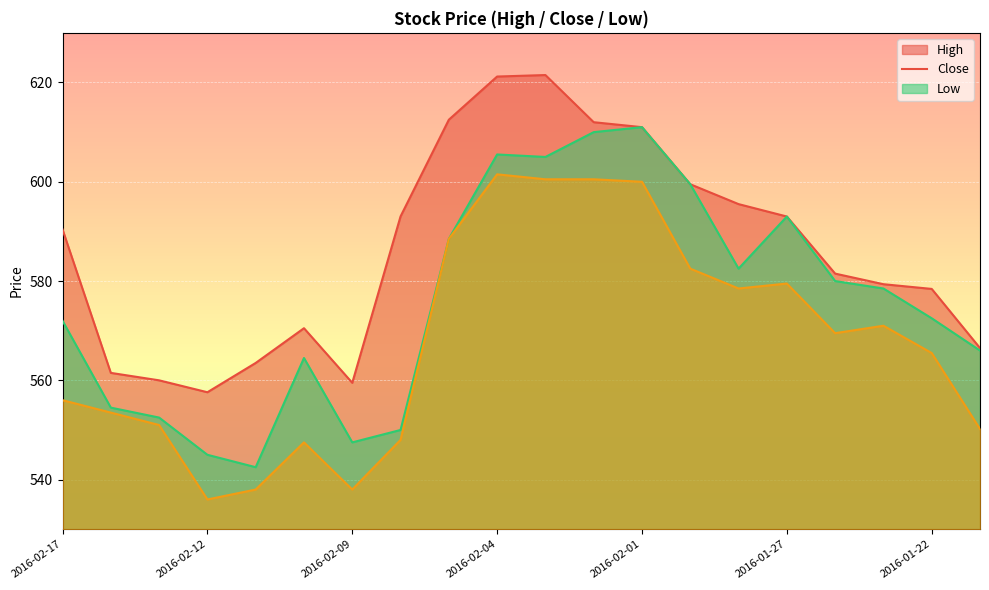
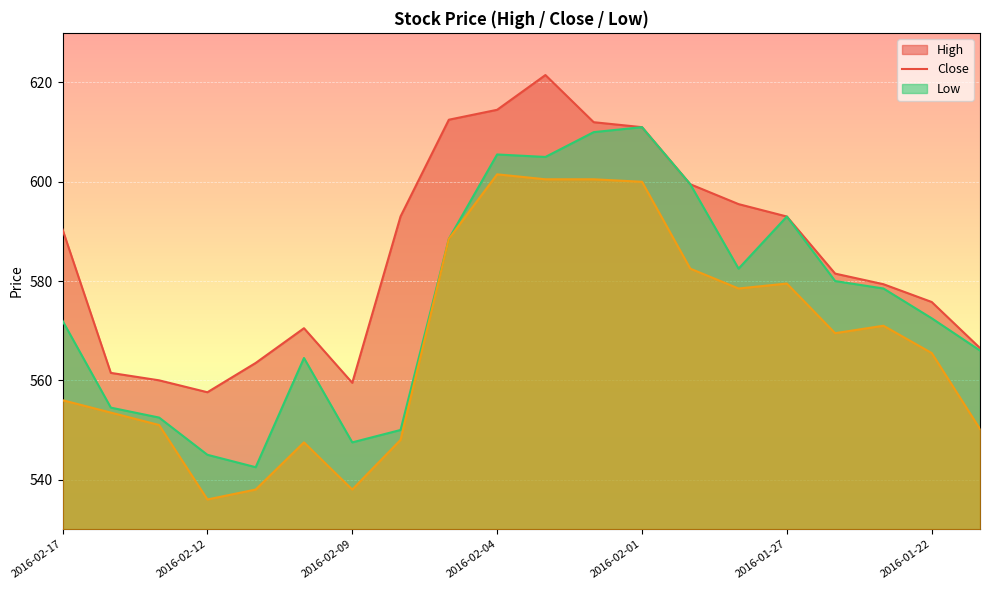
High, 2016-02-04: 621 -> 615
High, 2016-01-22: 578 -> 576
